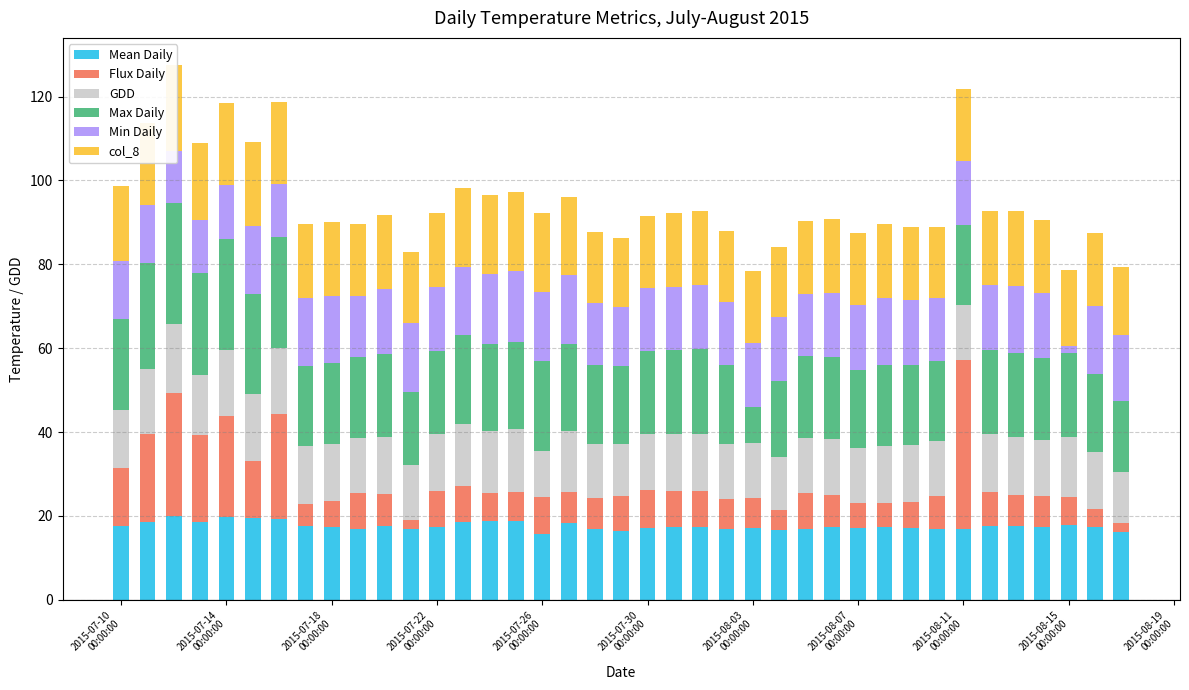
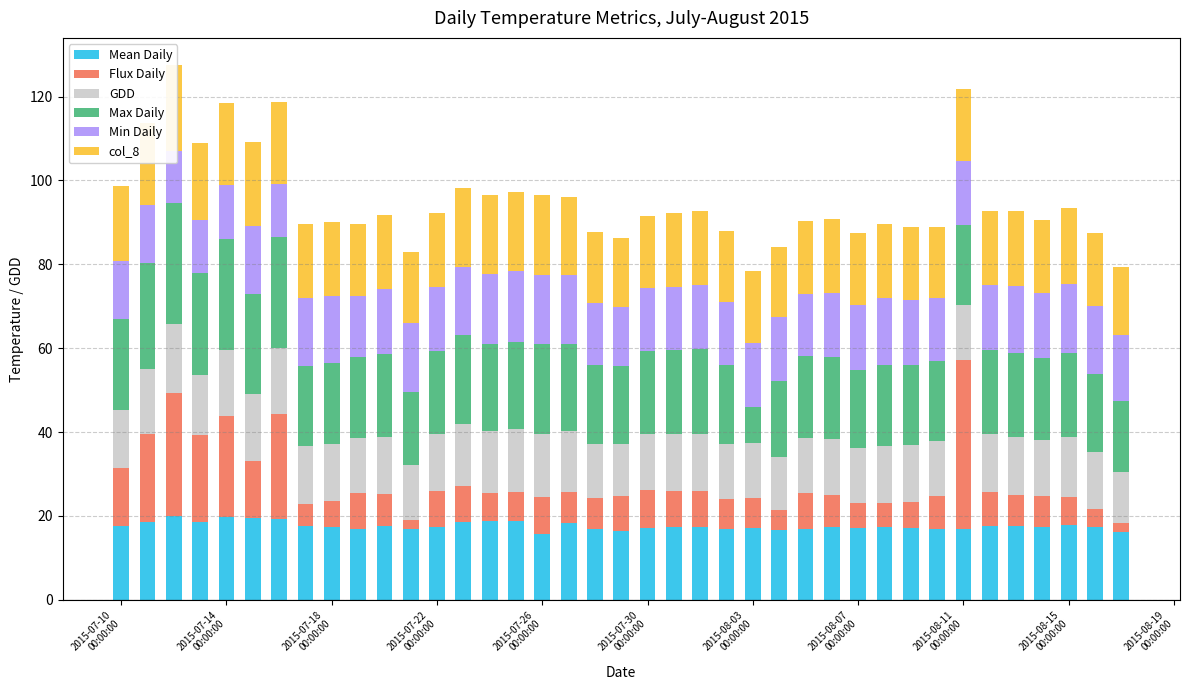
GDD, 2015-07-26 00:00:00: 11 -> 15
Min Daily, 2015-08-15 00:00:00: 2 -> 16
